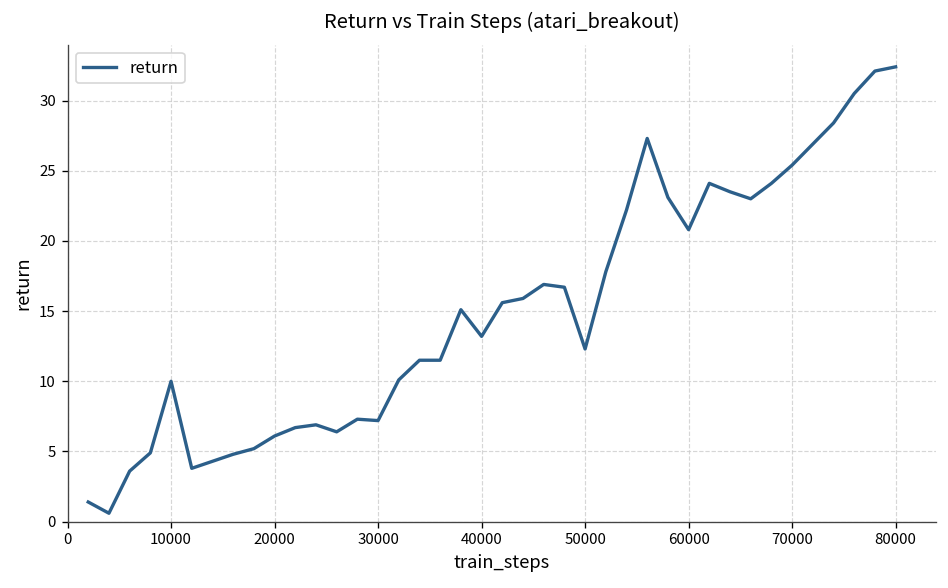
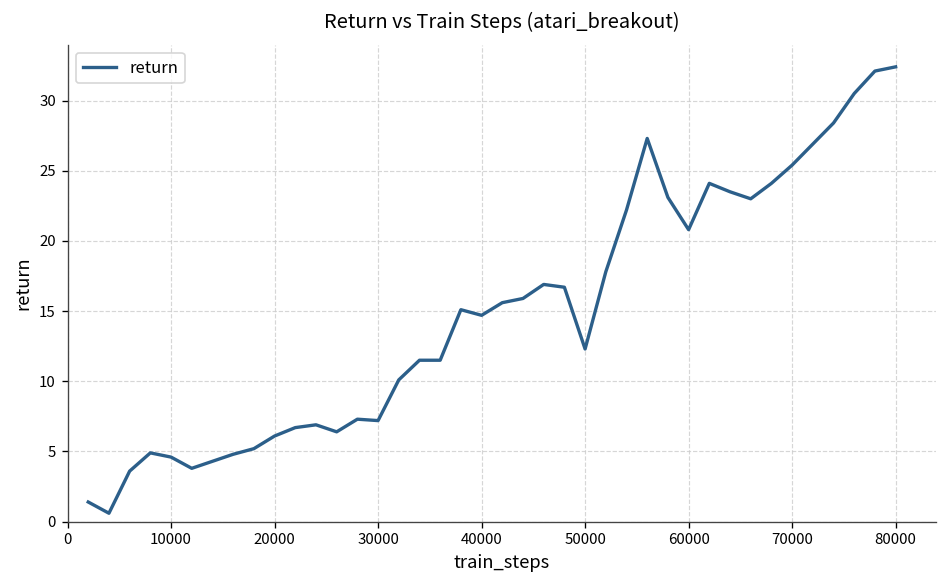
10000: 10.0 -> 4.6
40000: 13.2 -> 14.7
